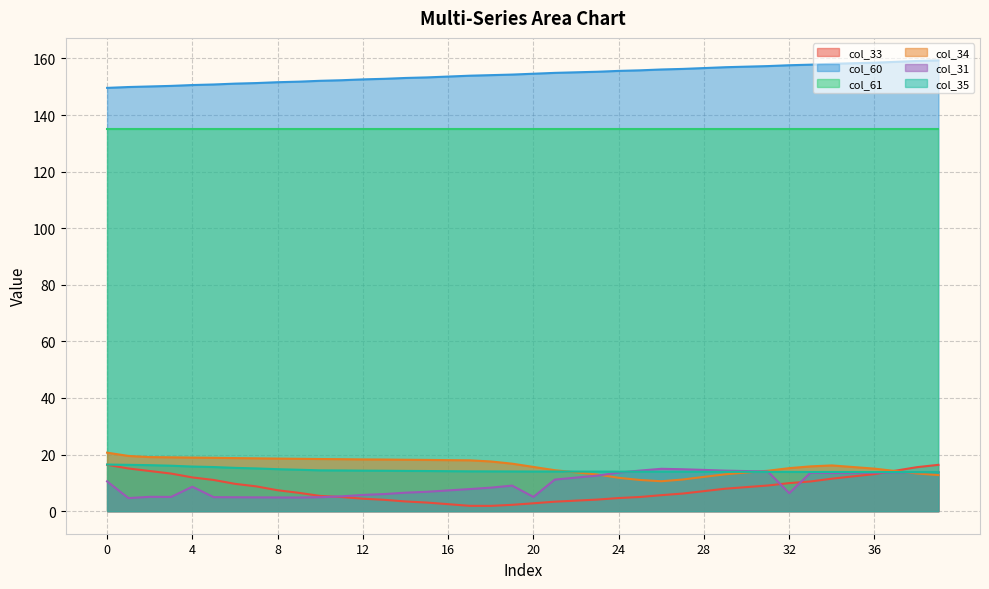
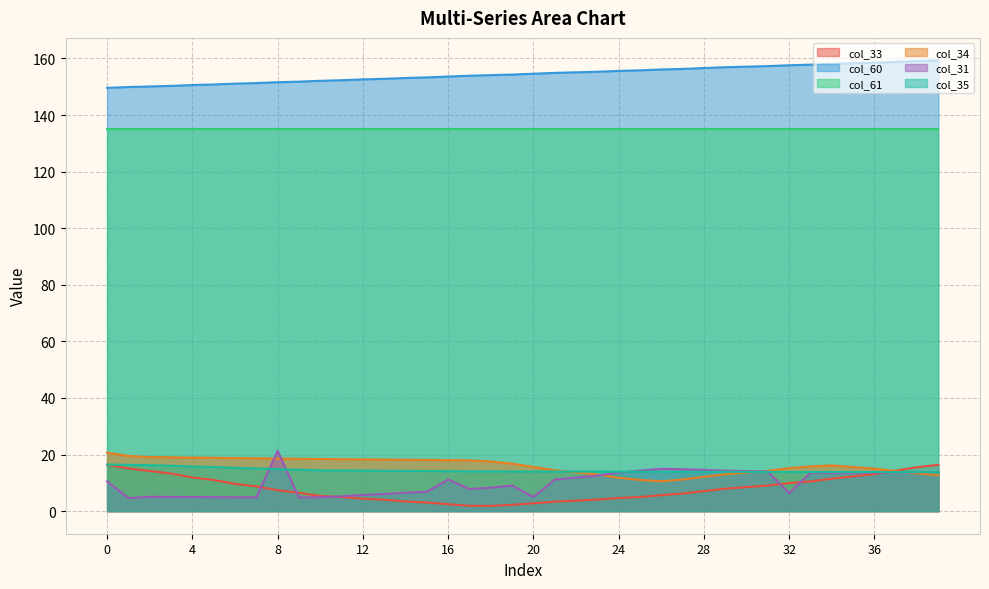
col_31, 4: 9 -> 5
col_31, 8: 5 -> 21
col_31, 16: 7 -> 11
